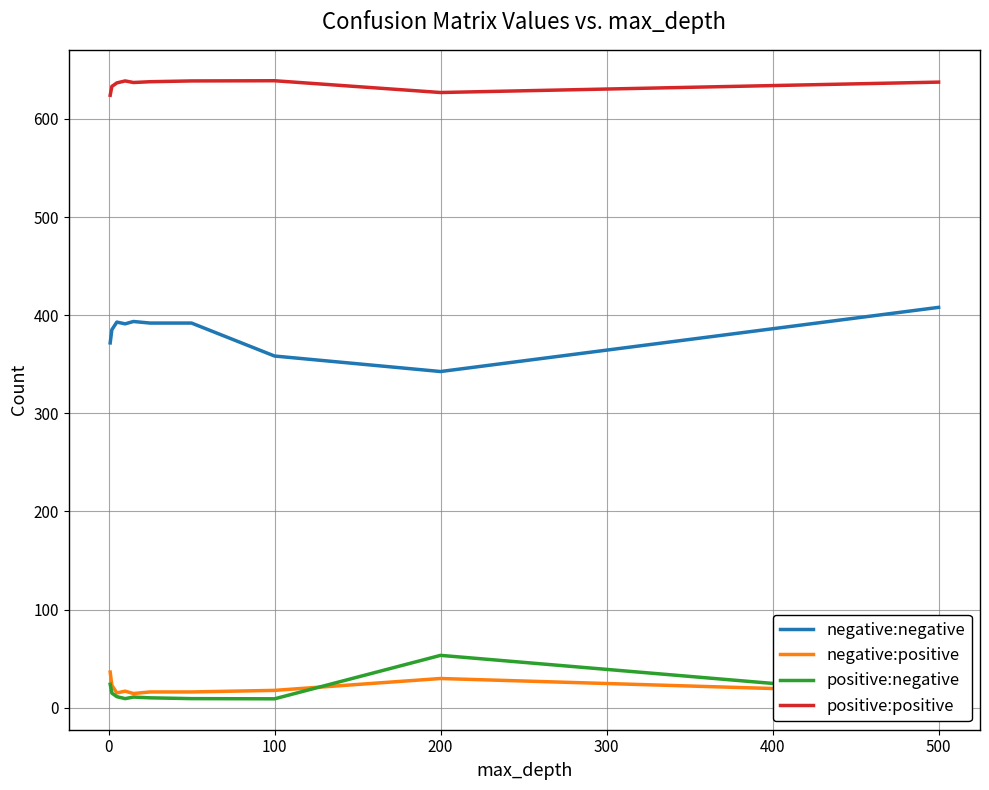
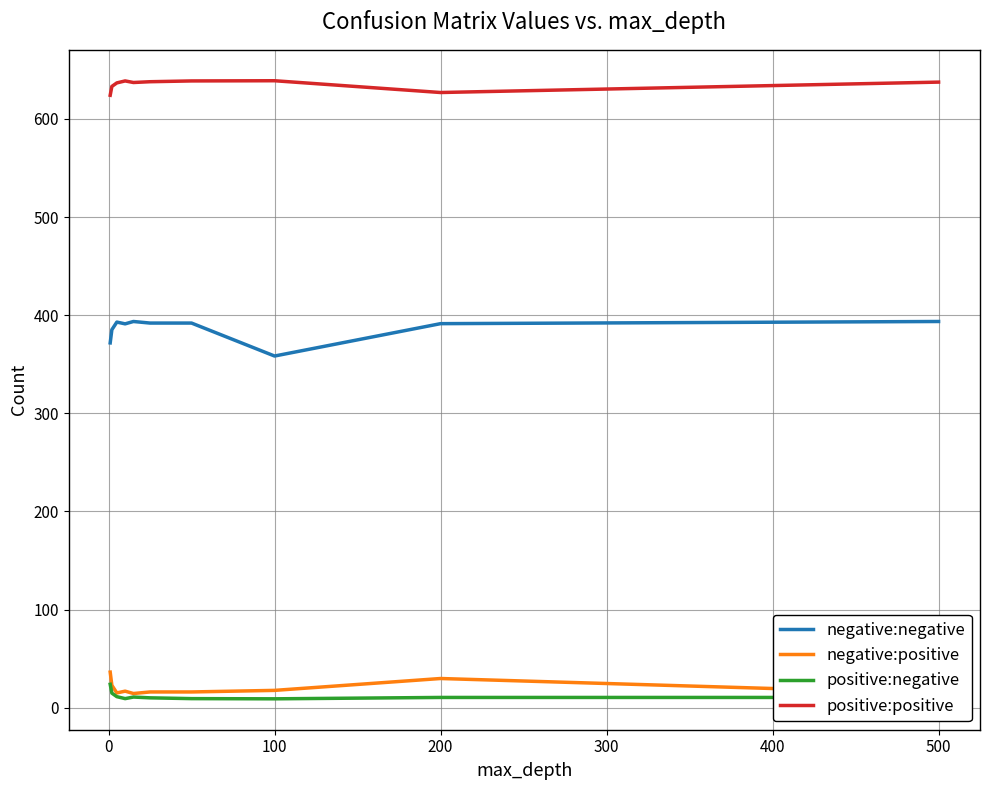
negative:negative, 200: 340 -> 390
positive:negative, 200: 50 -> 10
negative:negative, 500: 410 -> 390
